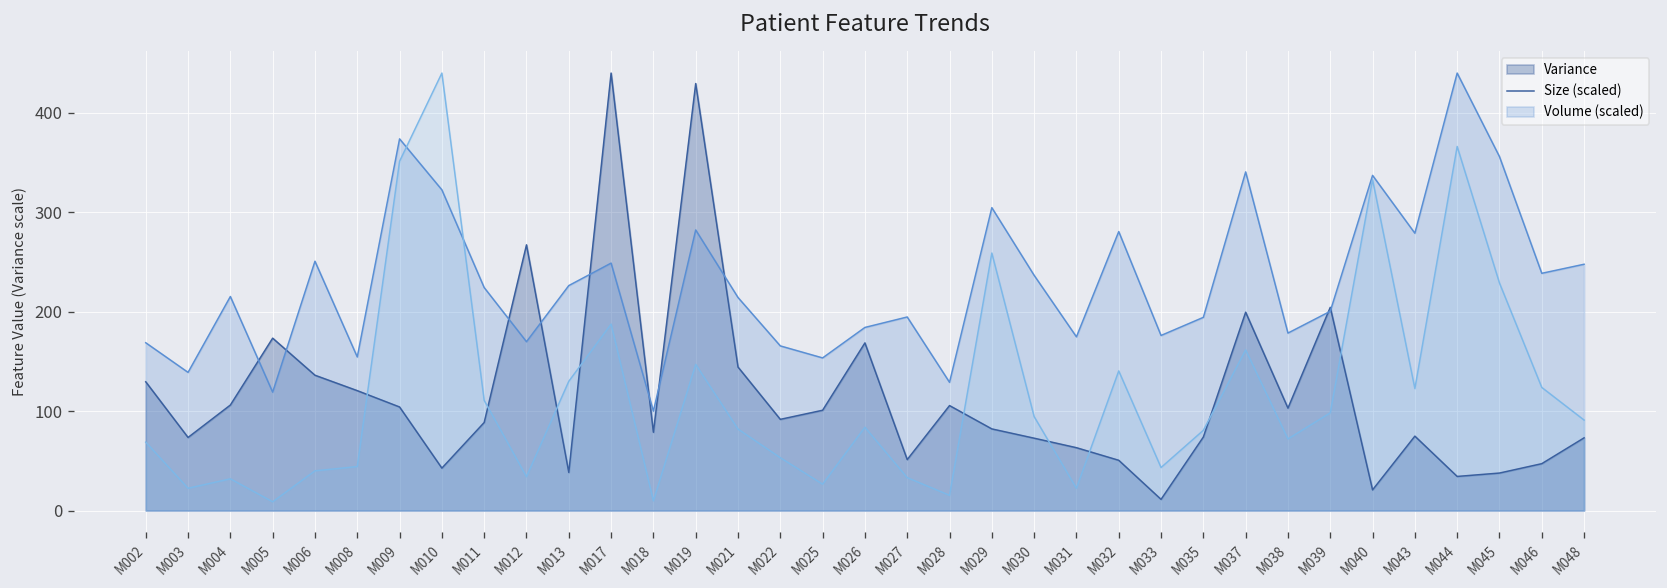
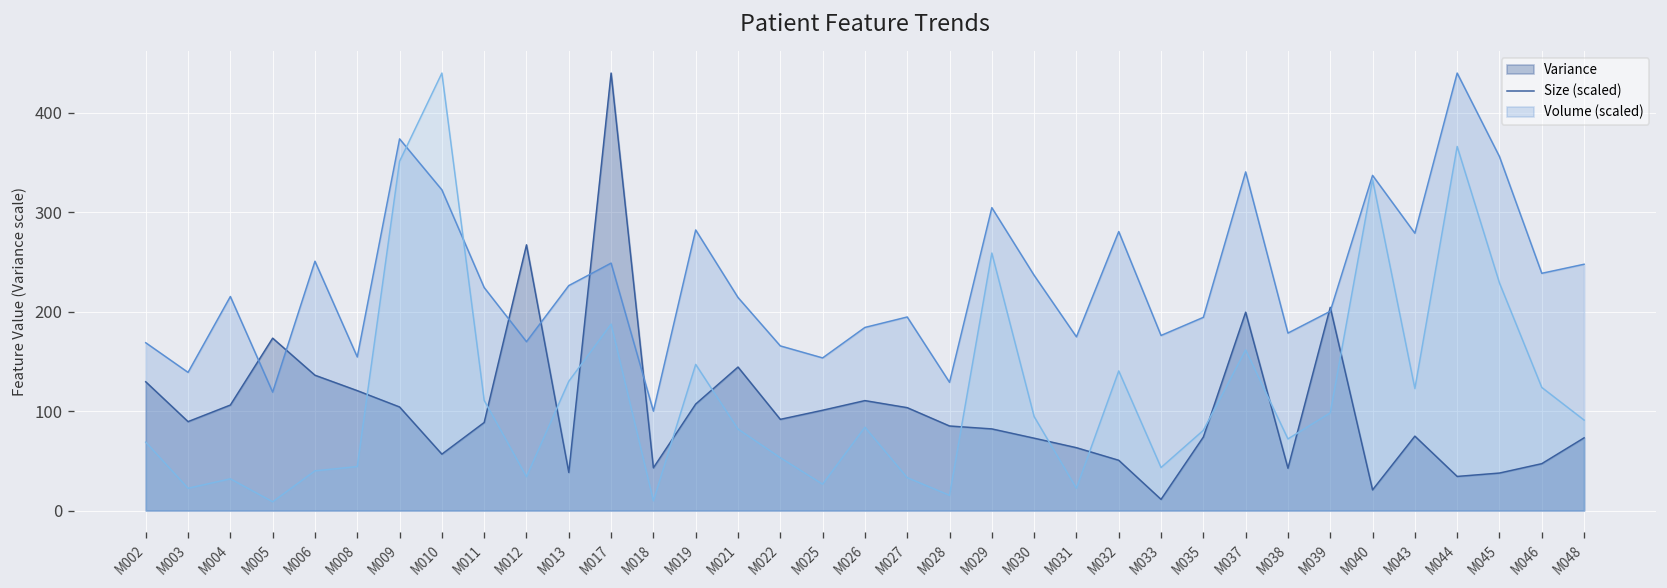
Variance, M003: 70 -> 90
Variance, M010: 40 -> 60
Variance, M018: 80 -> 40
Variance, M019: 430 -> 110
Variance, M026: 170 -> 110
Variance, M027: 50 -> 100
Variance, M028: 110 -> 90
Variance, M038: 100 -> 40
